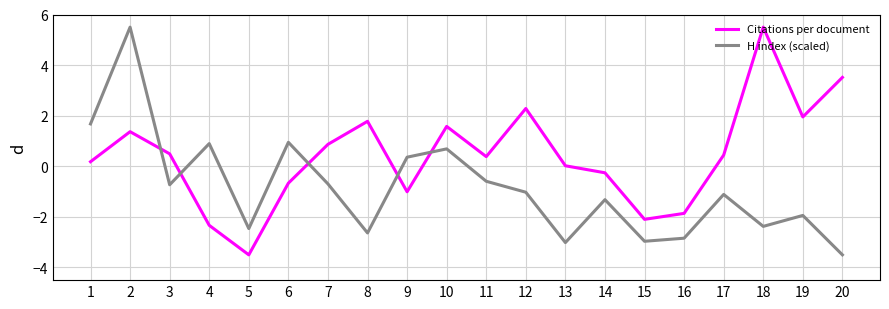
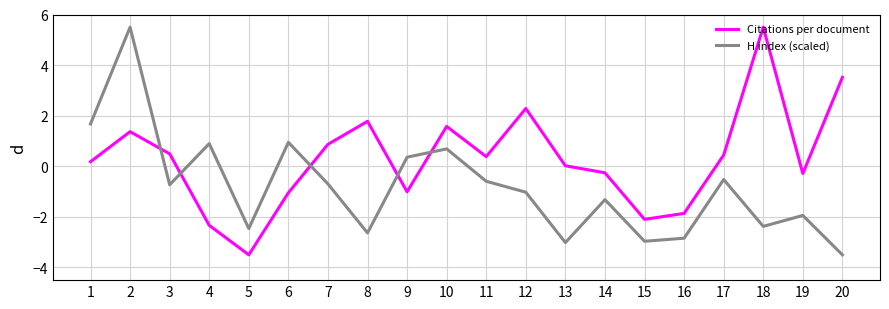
Citations per document, 6: -0.7 -> -1.0
H index (scaled), 17: -1.1 -> -0.5
Citations per document, 19: 2.0 -> -0.3
